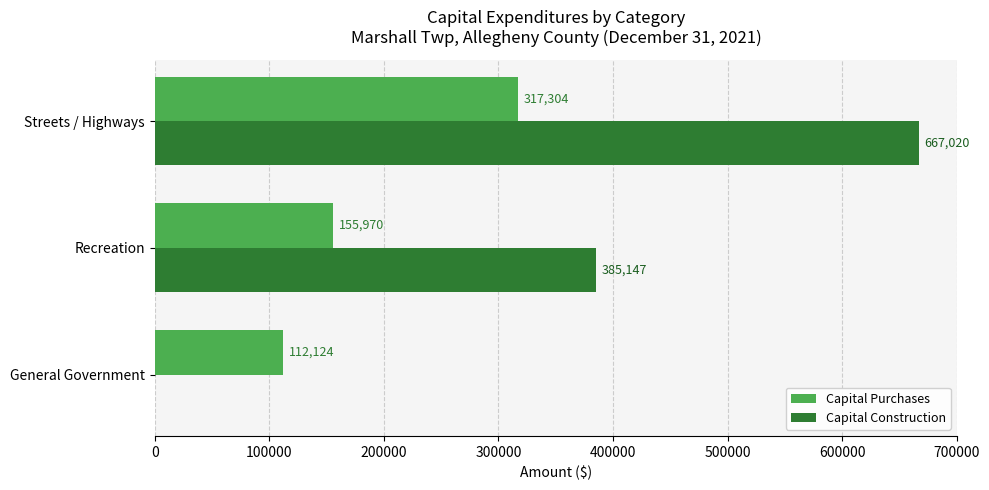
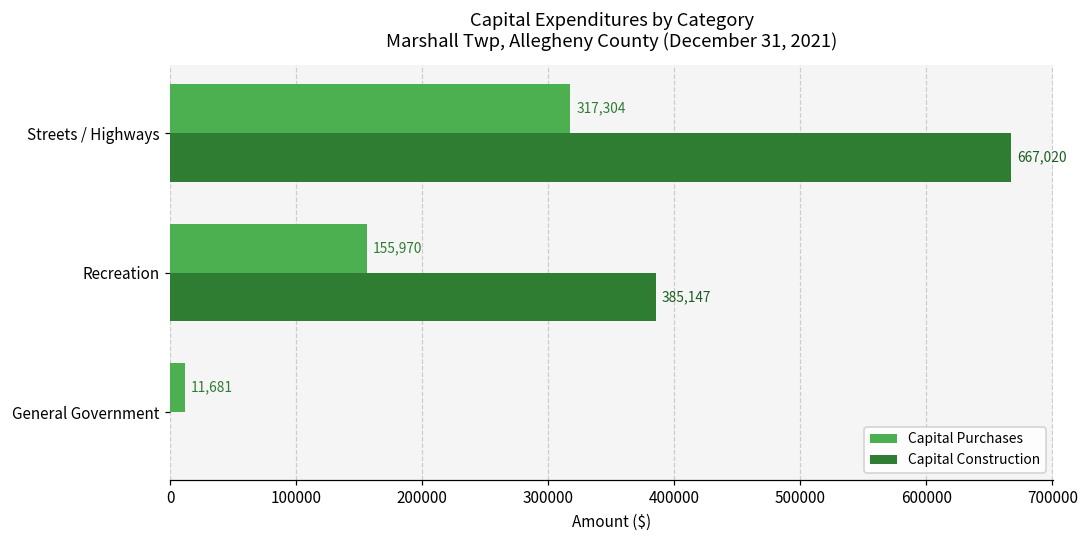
Capital Purchases, General Government: 112,124 -> 11,681
